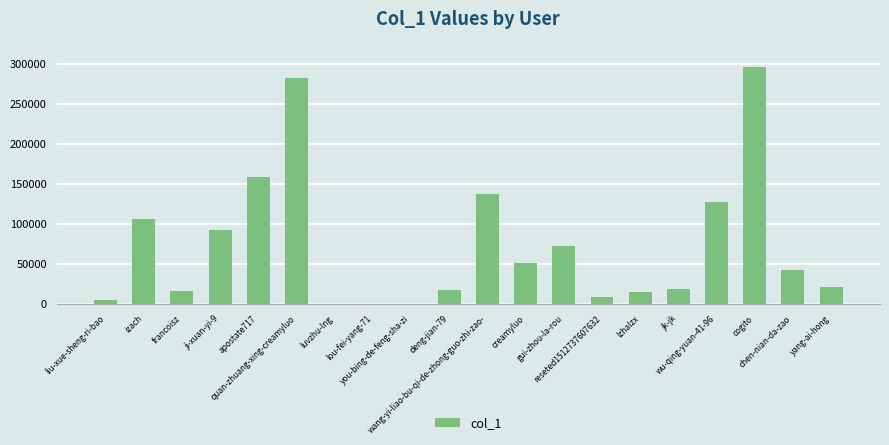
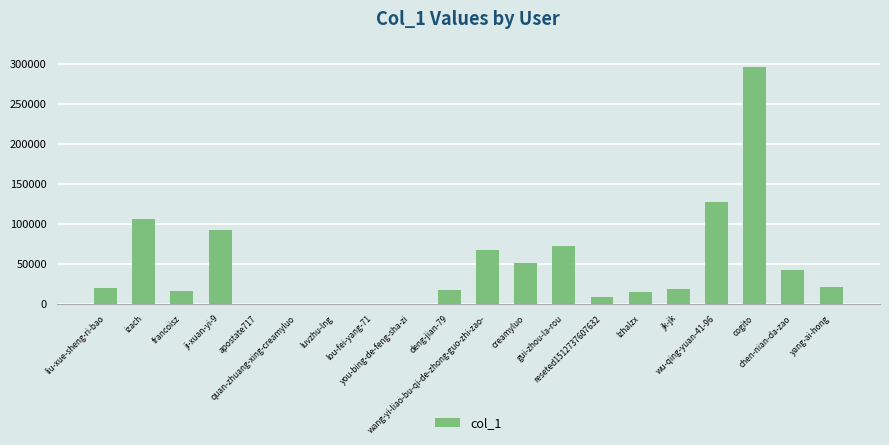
liu-xue-sheng-ri-bao: 10000 -> 20000
apostate717: 160000 -> 0
quan-zhuang-xing-creamyluo: 280000 -> 0
wang-yi-liao-bu-qi-de-zhong-guo-zhi-zao-: 140000 -> 70000
